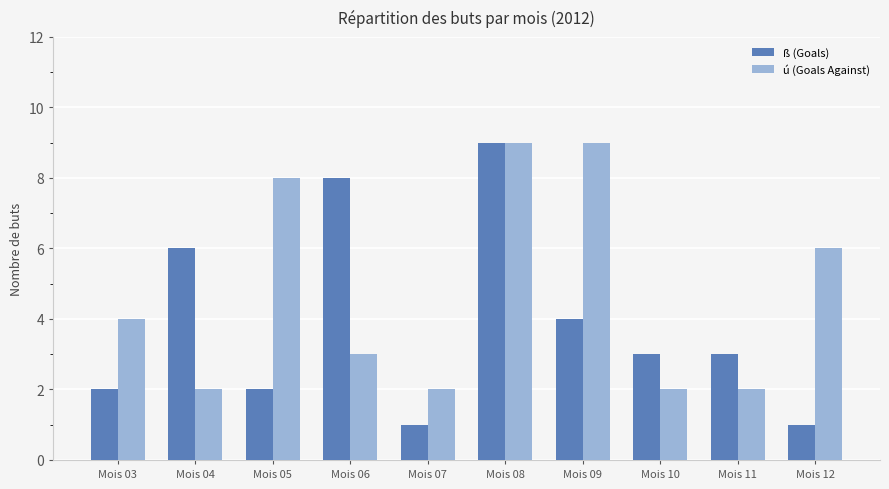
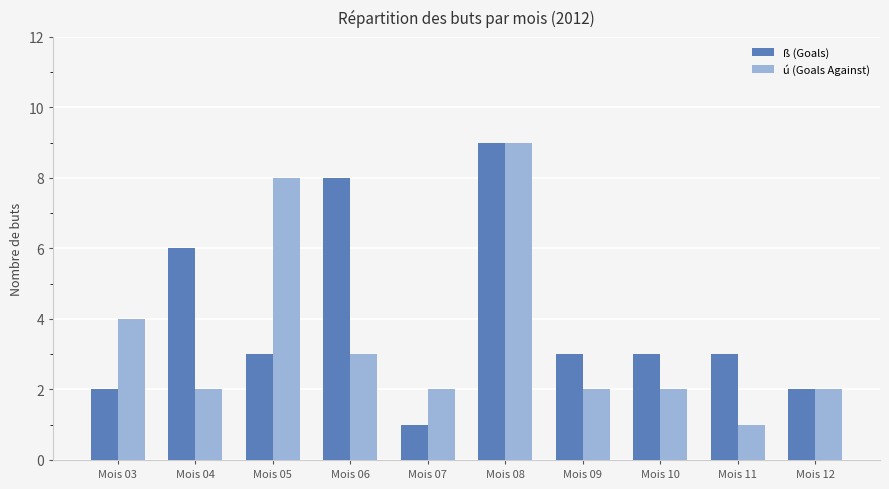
ß (Goals), Mois 05: 2 -> 3
ß (Goals), Mois 09: 4 -> 3
ú (Goals Against), Mois 09: 9 -> 2
ú (Goals Against), Mois 11: 2 -> 1
ß (Goals), Mois 12: 1 -> 2
ú (Goals Against), Mois 12: 6 -> 2
